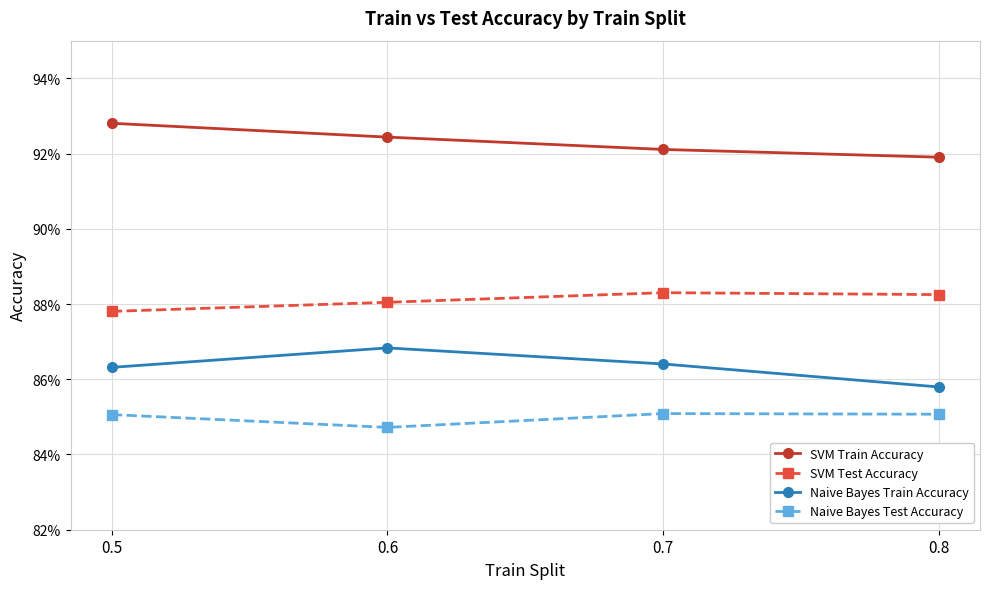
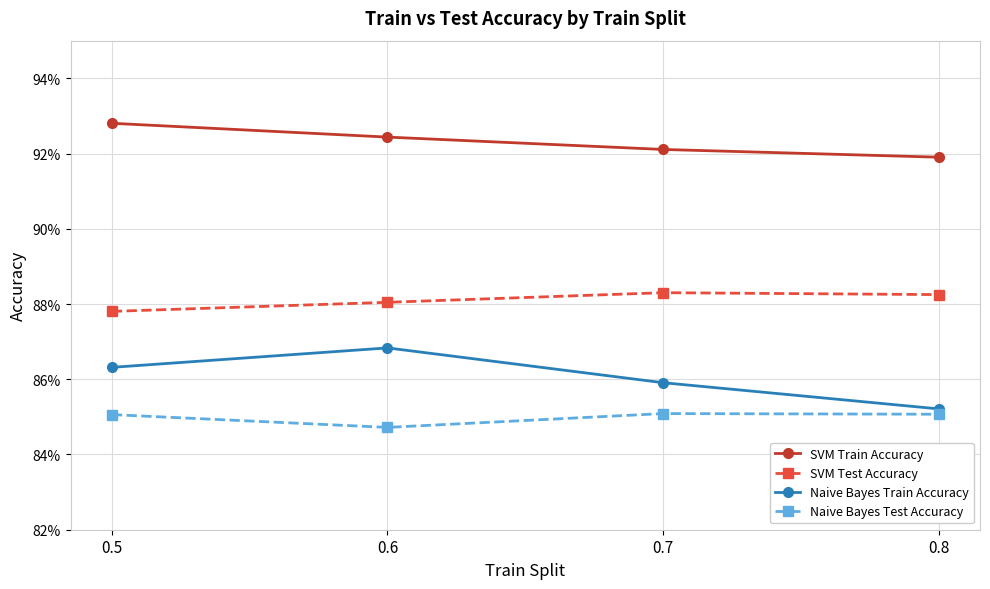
Naive Bayes Train Accuracy, 0.7: 86.4% -> 85.9%
Naive Bayes Train Accuracy, 0.8: 85.8% -> 85.2%
